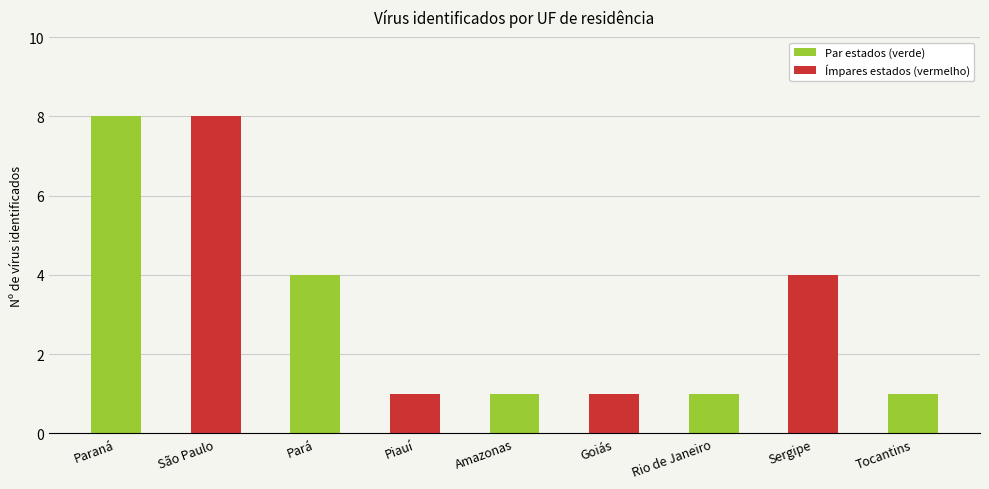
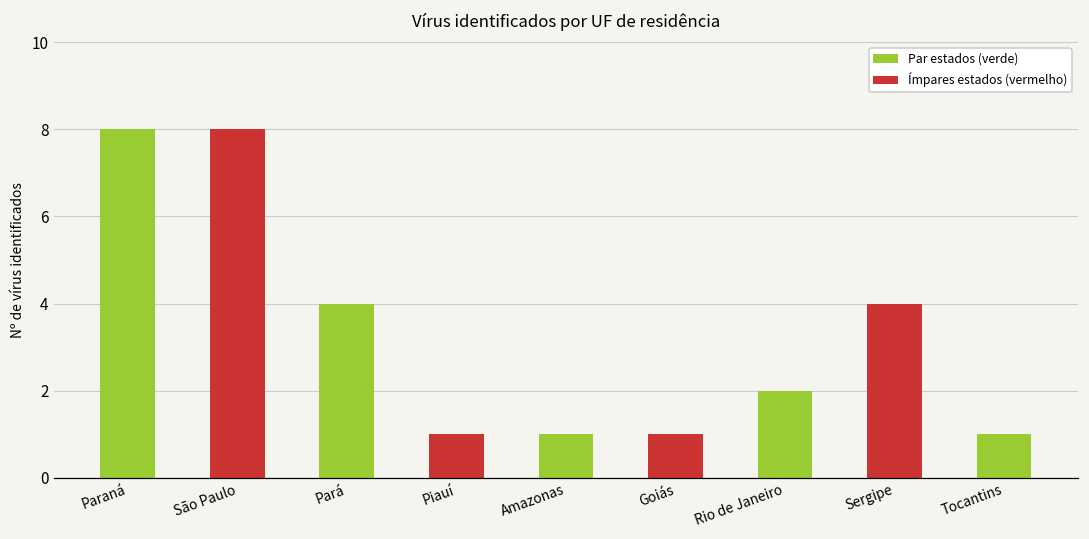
Rio de Janeiro: 1 -> 2
